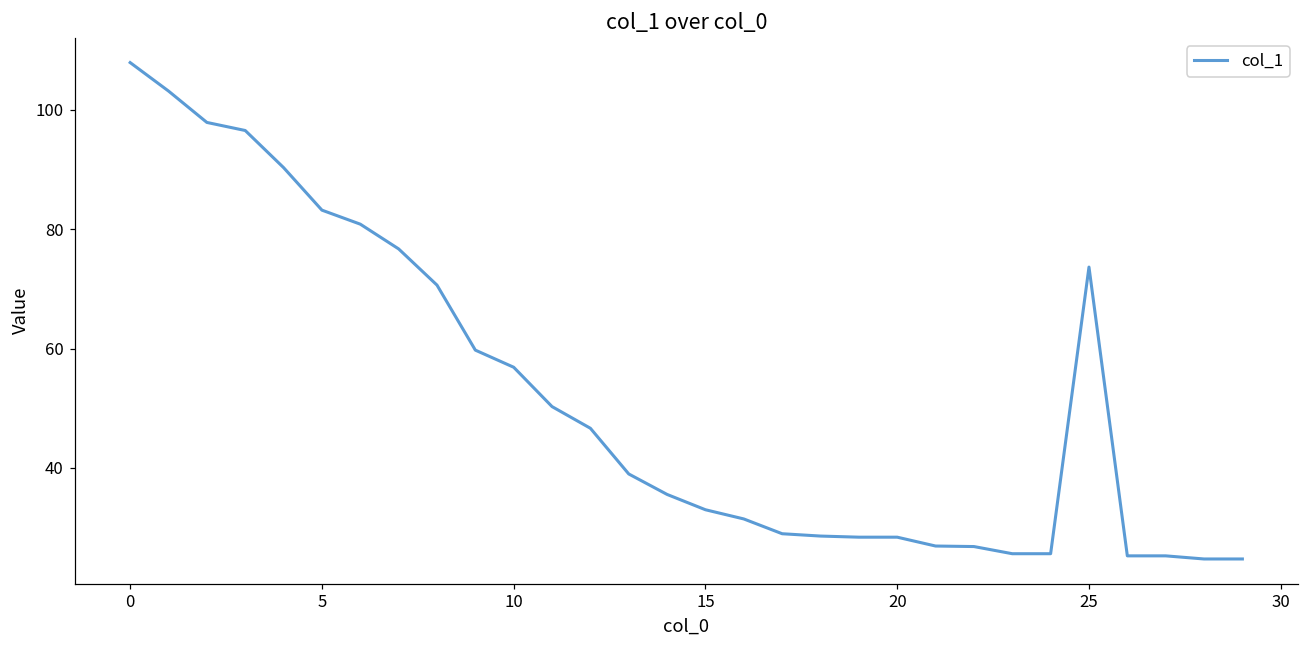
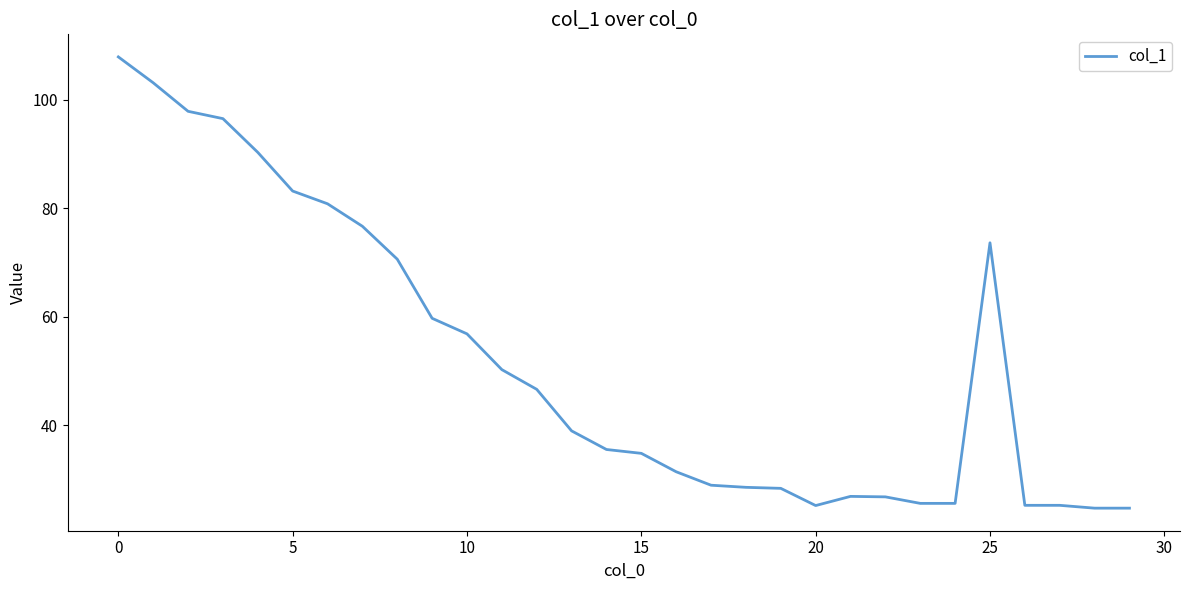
15: 33 -> 35
20: 28 -> 25
